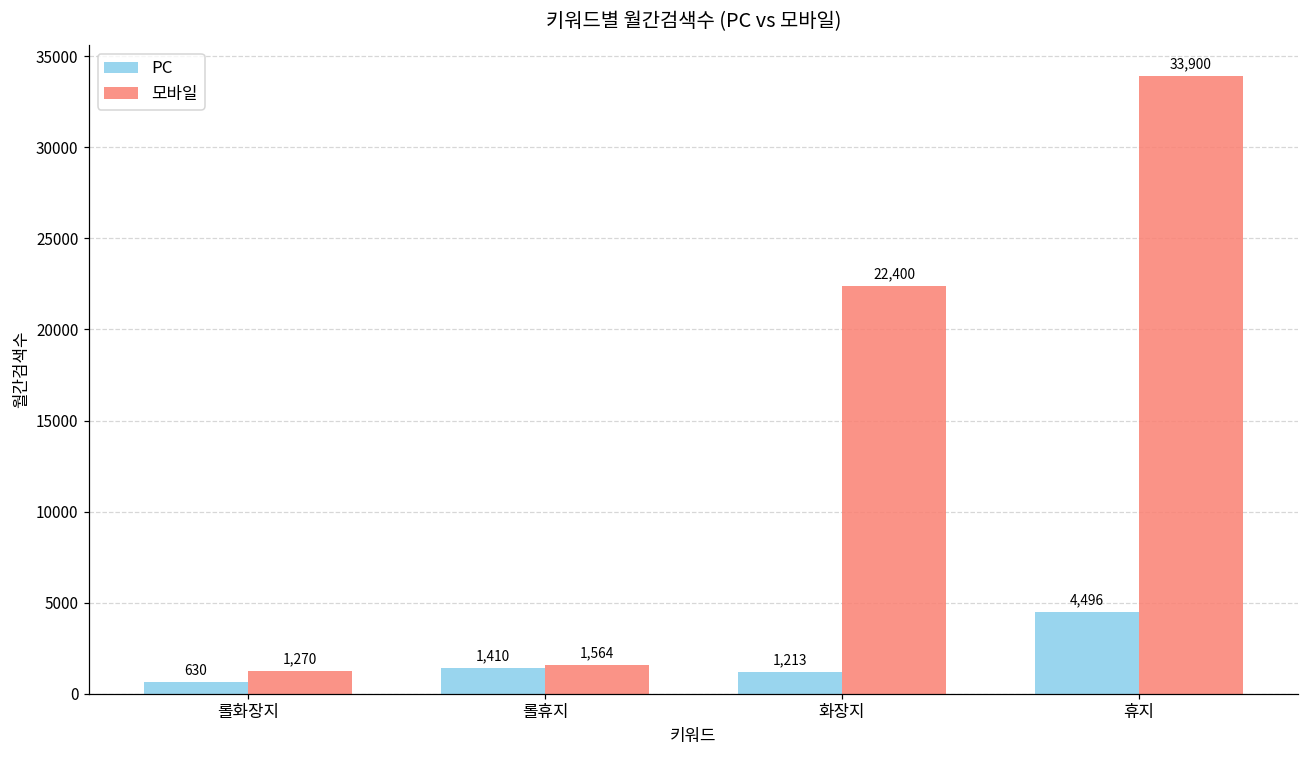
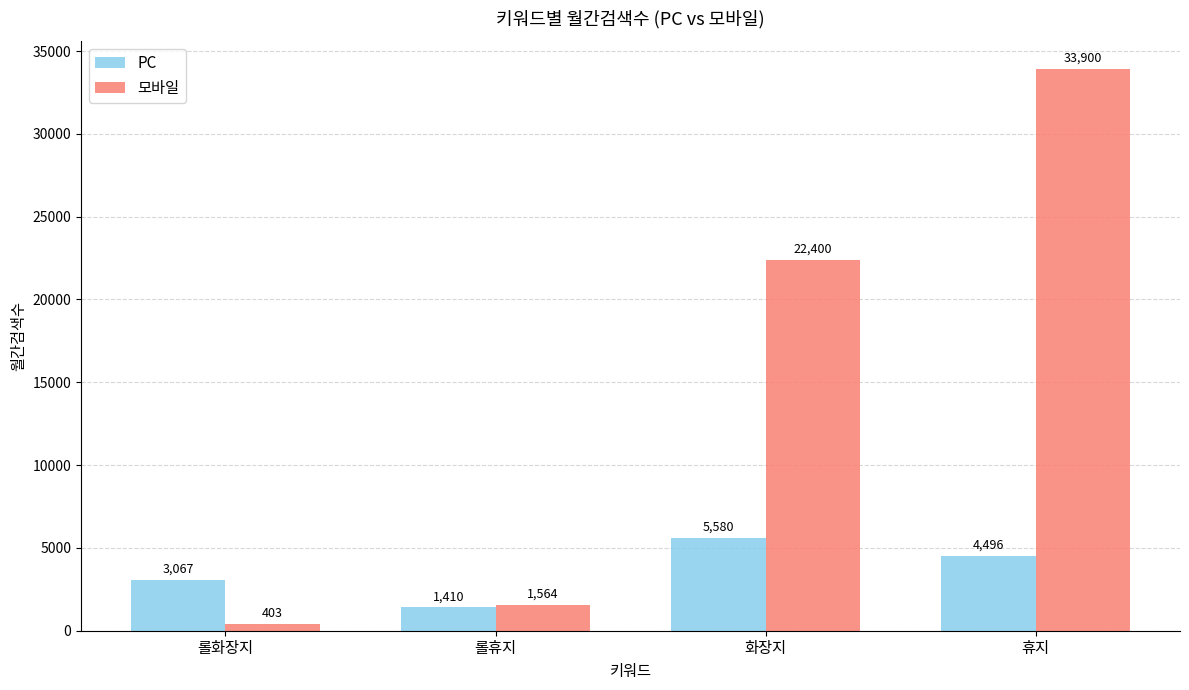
PC, 롤화장지: 630 -> 3,067
모바일, 롤화장지: 1,270 -> 403
PC, 화장지: 1,213 -> 5,580
